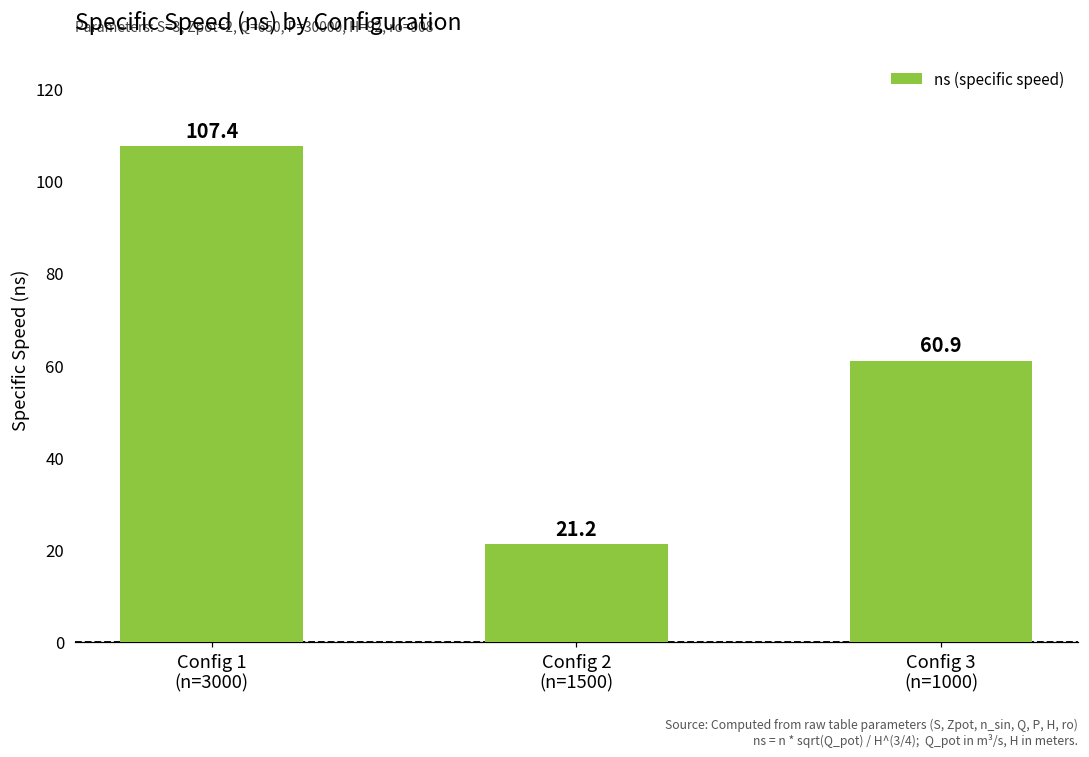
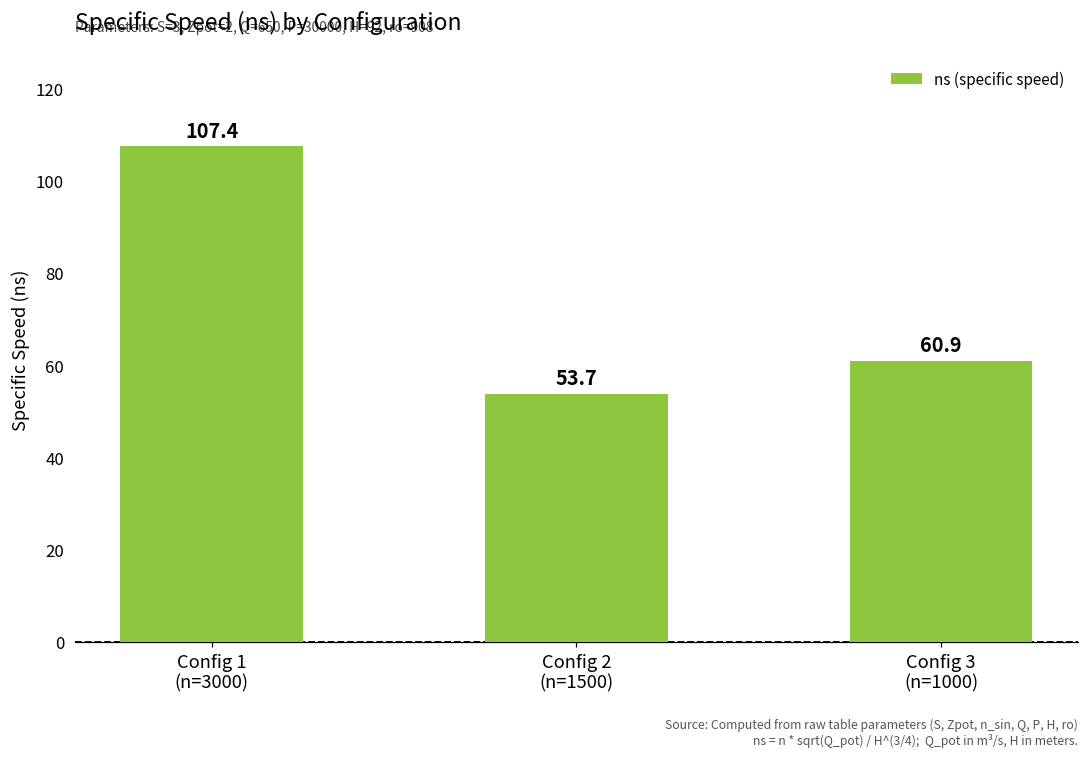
Config 2 (n=1500): 21.2 -> 53.7
